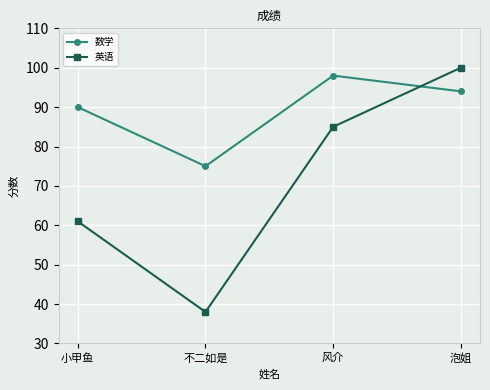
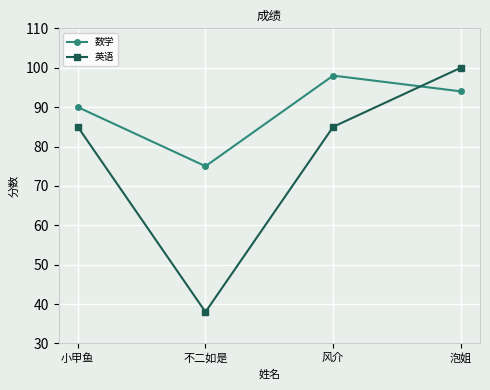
英语, 小甲鱼: 61 -> 85
